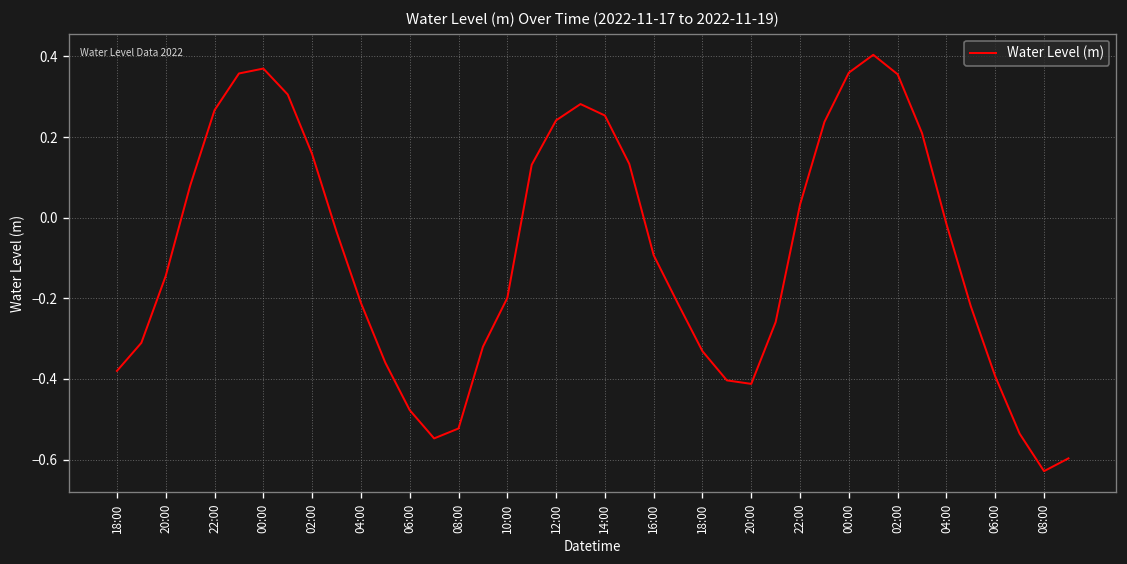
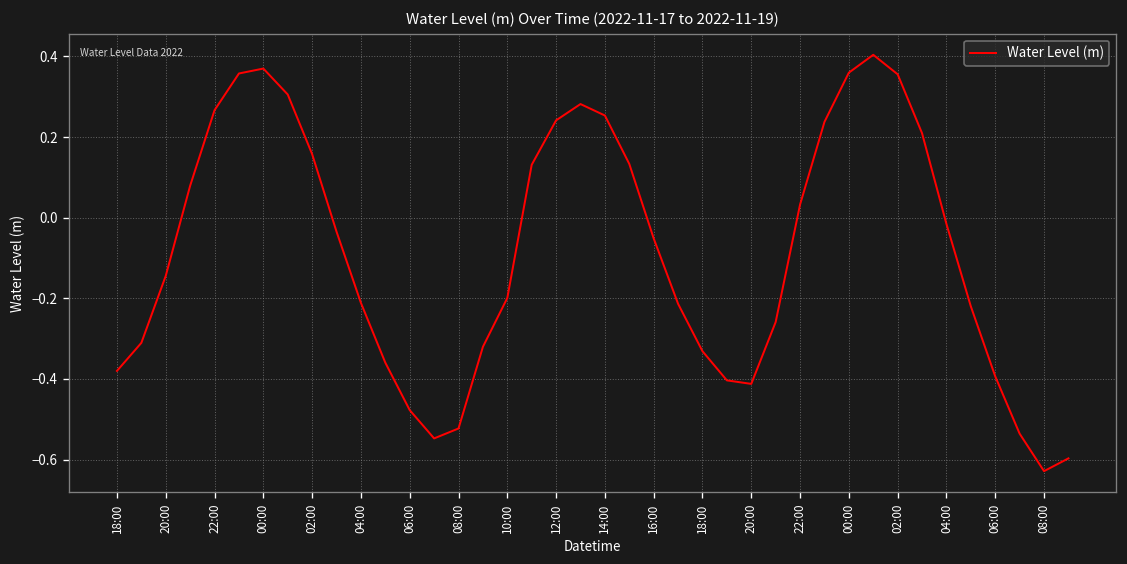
16:00: -0.09 -> -0.05
